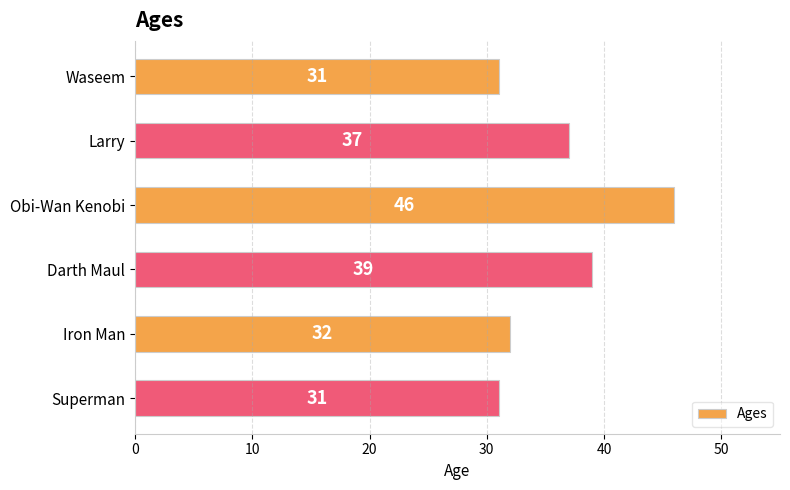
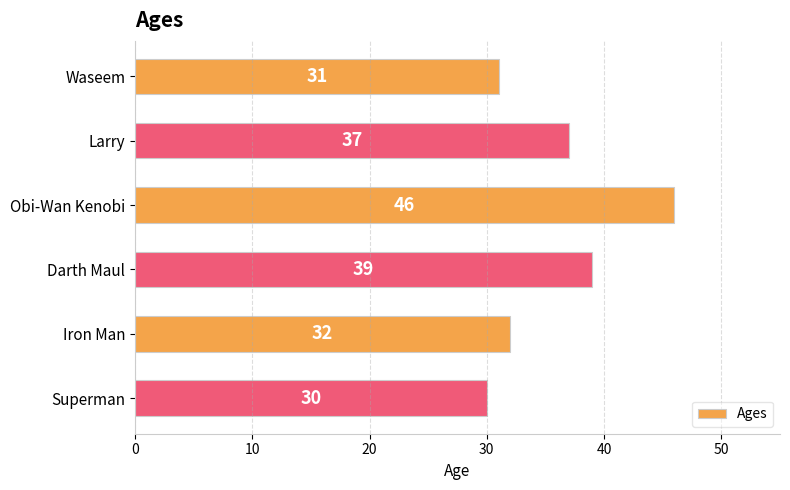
Superman: 31 -> 30
